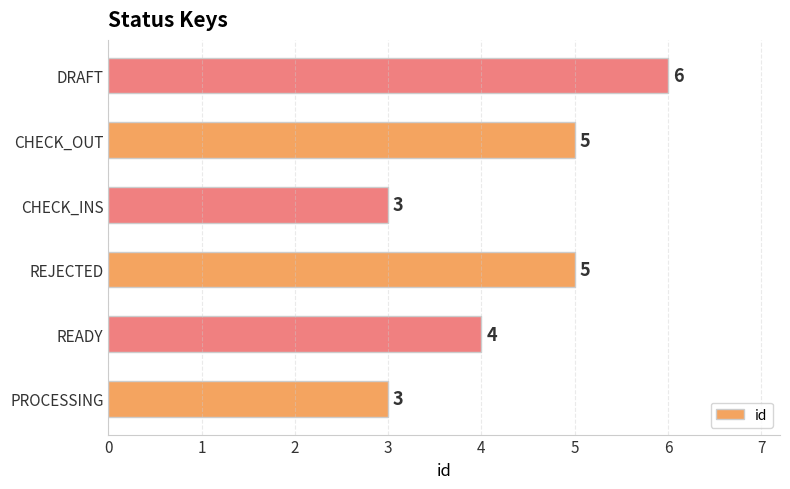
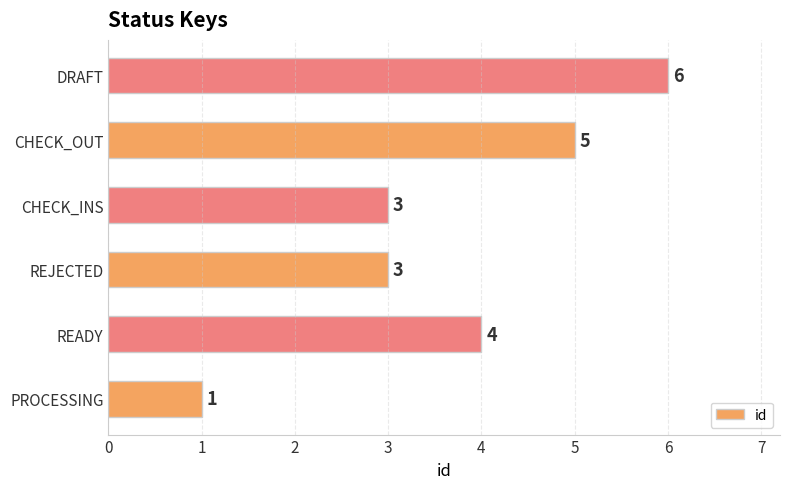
REJECTED: 5 -> 3
PROCESSING: 3 -> 1
